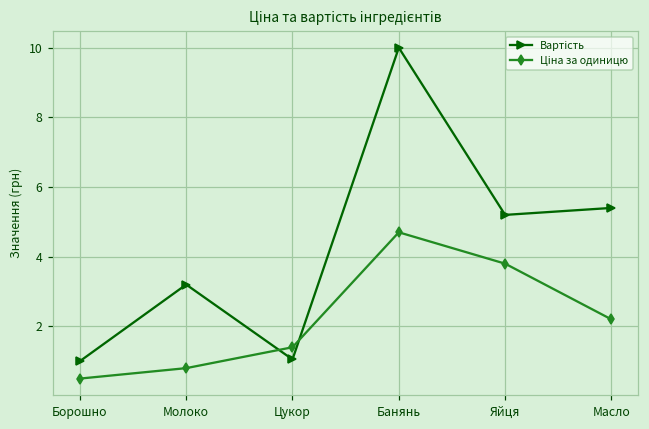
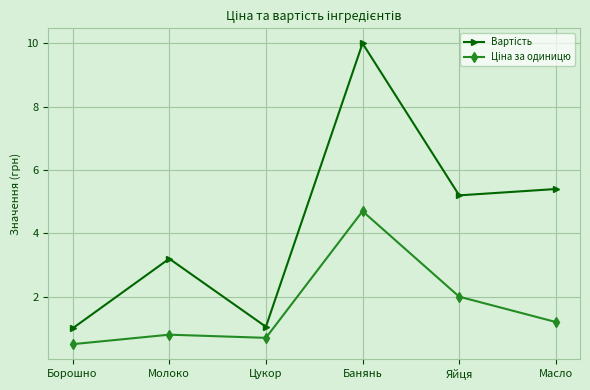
Ціна за одиницю, Цукор: 1.4 -> 0.7
Ціна за одиницю, Яйця: 3.8 -> 2.0
Ціна за одиницю, Масло: 2.2 -> 1.2
